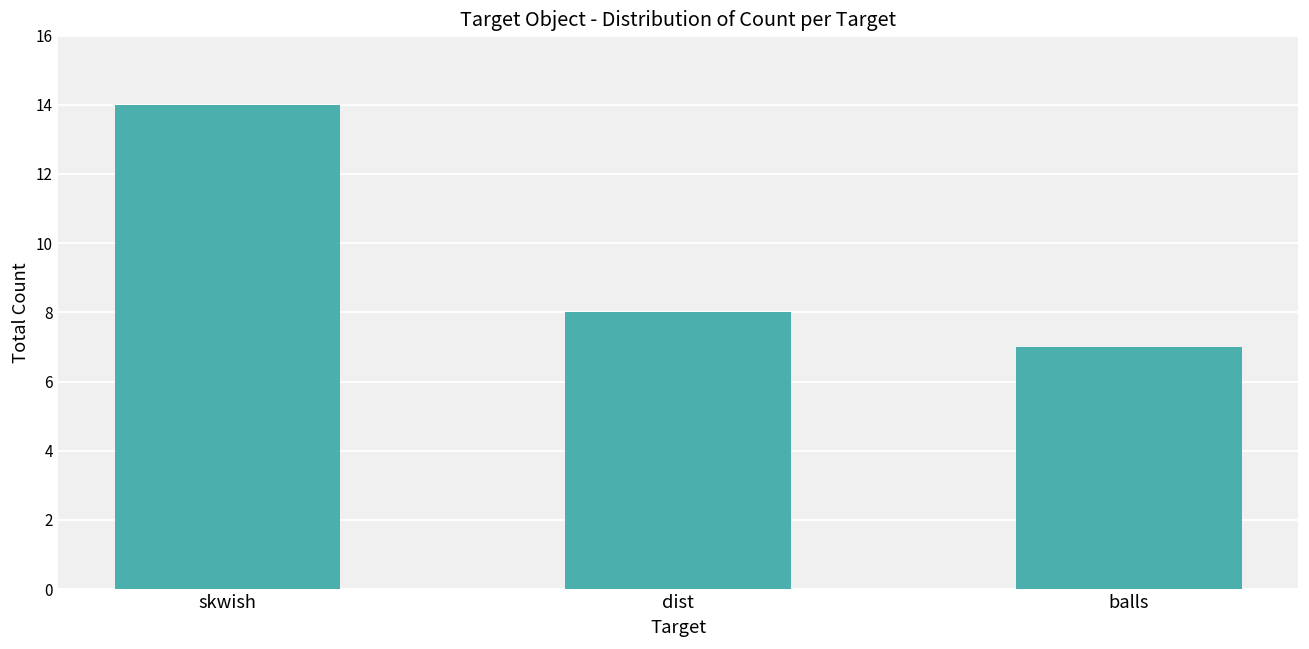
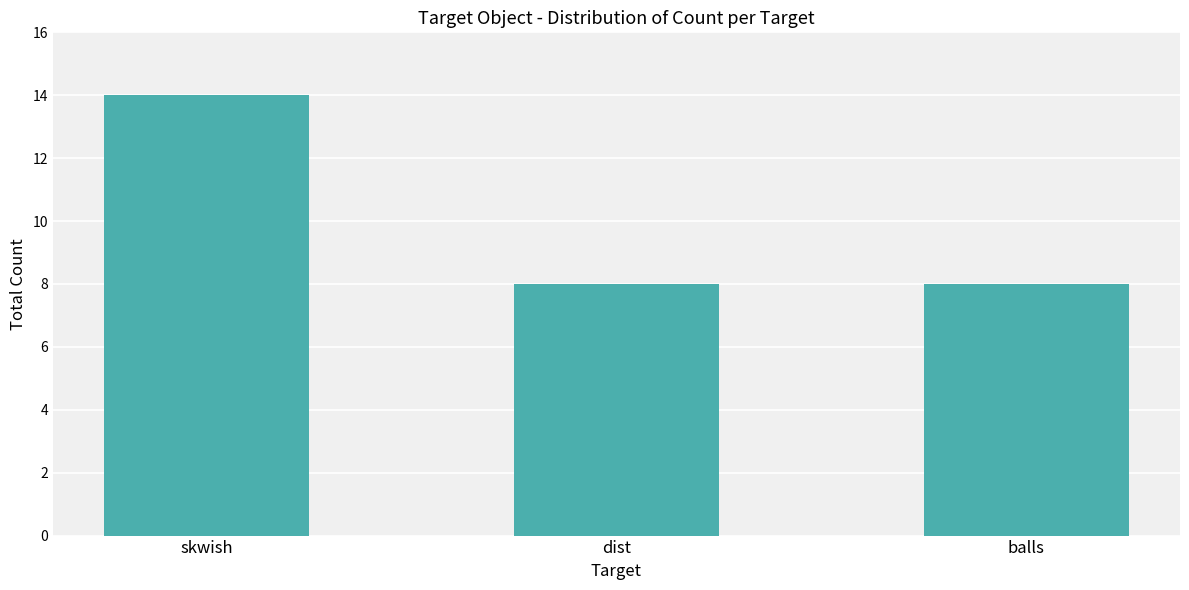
balls: 7 -> 8
